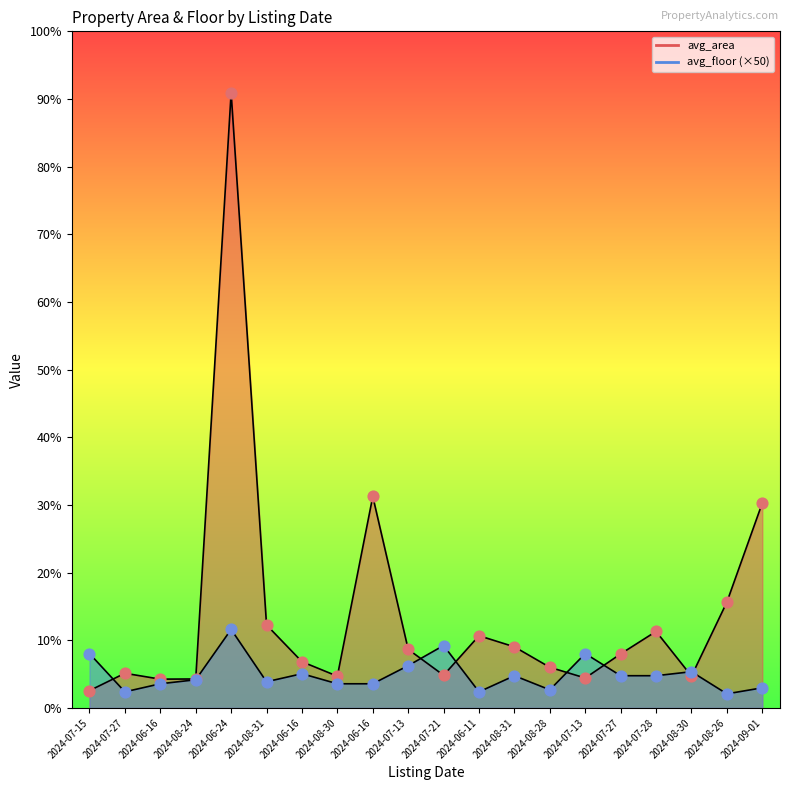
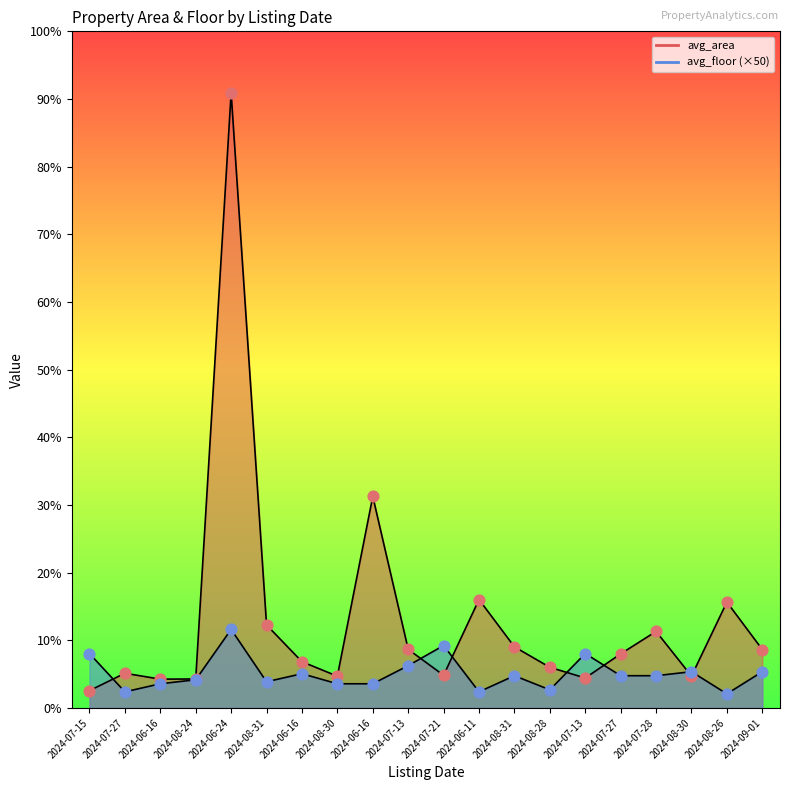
avg_area, 2024-06-11: 11% -> 16%
avg_area, 2024-09-01: 30% -> 9%
avg_floor (×50), 2024-09-01: 3% -> 5%
